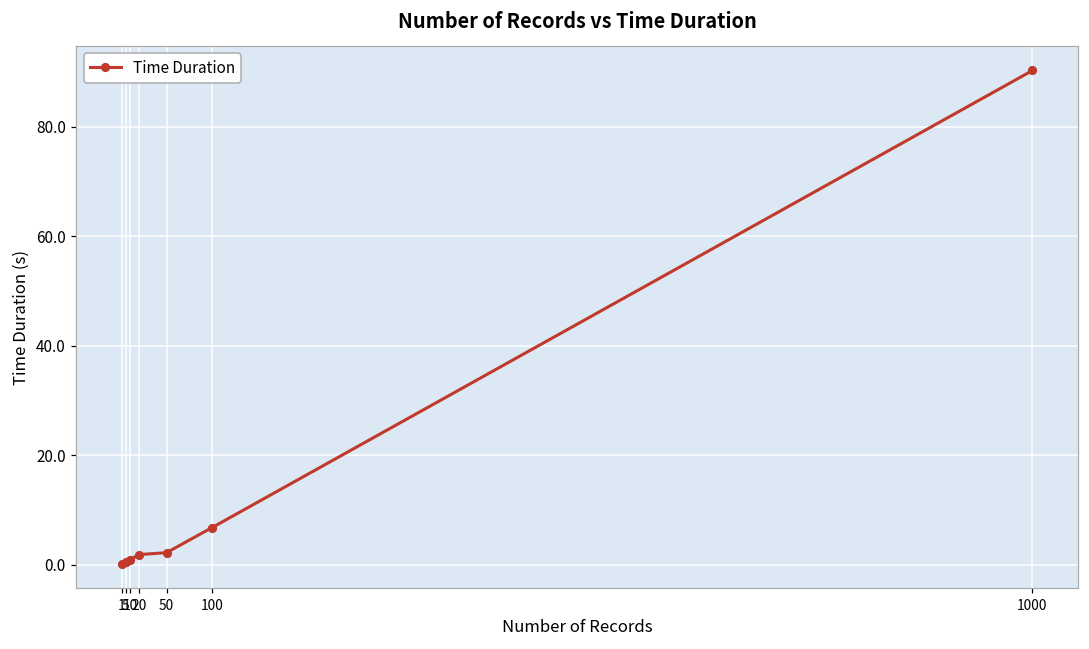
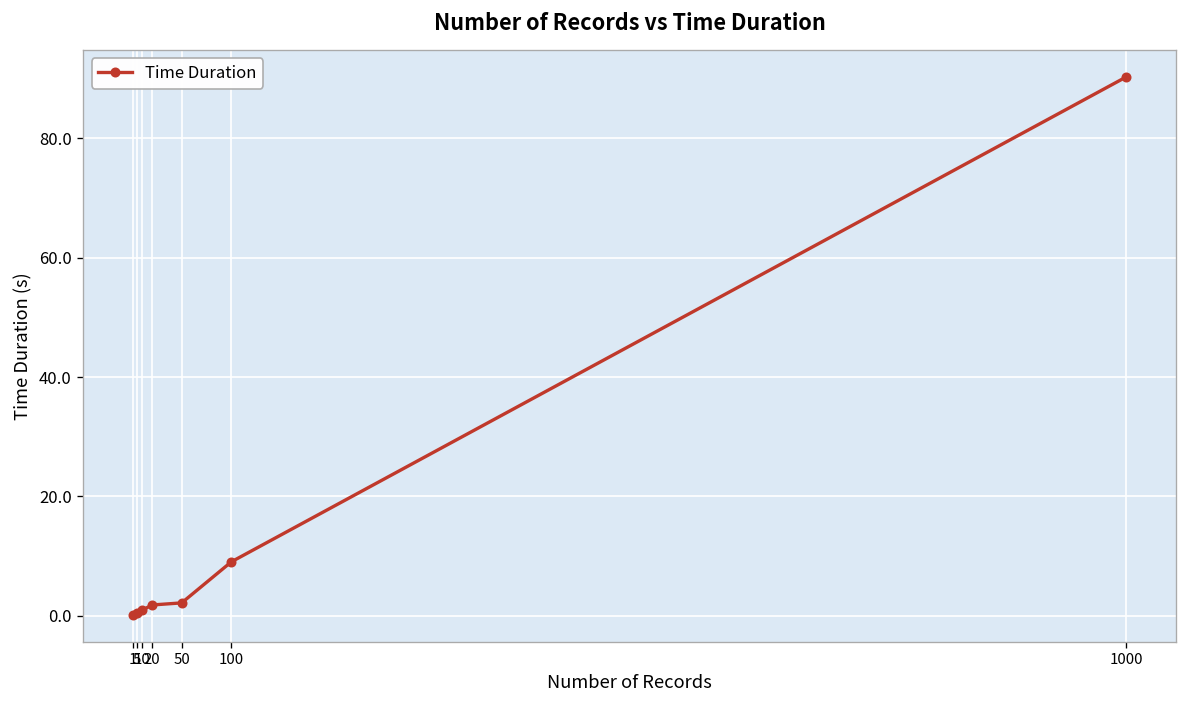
100: 7 -> 9
